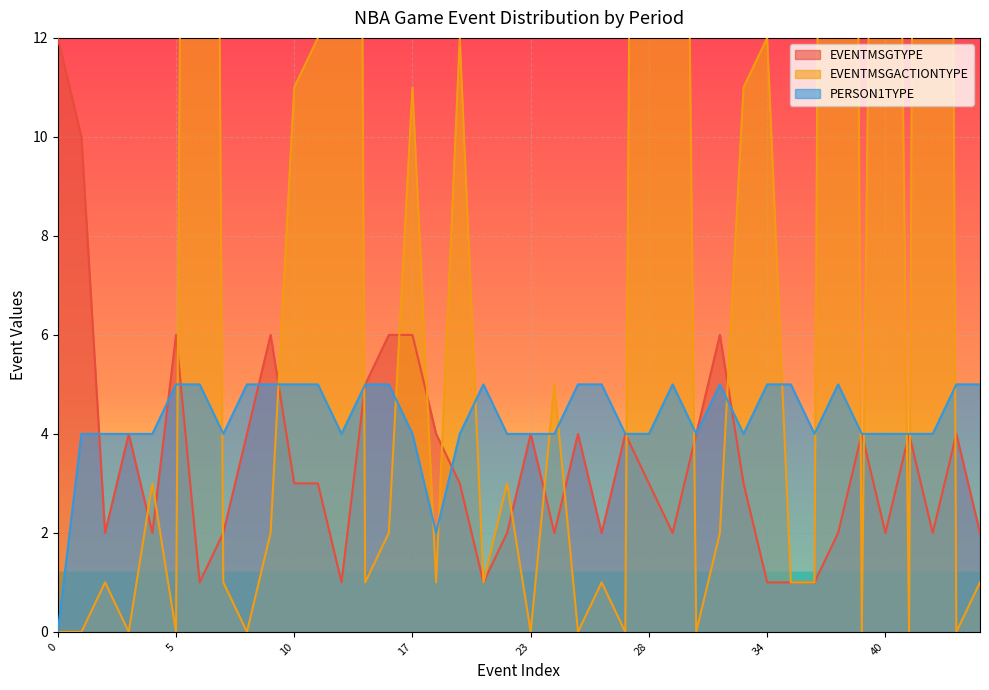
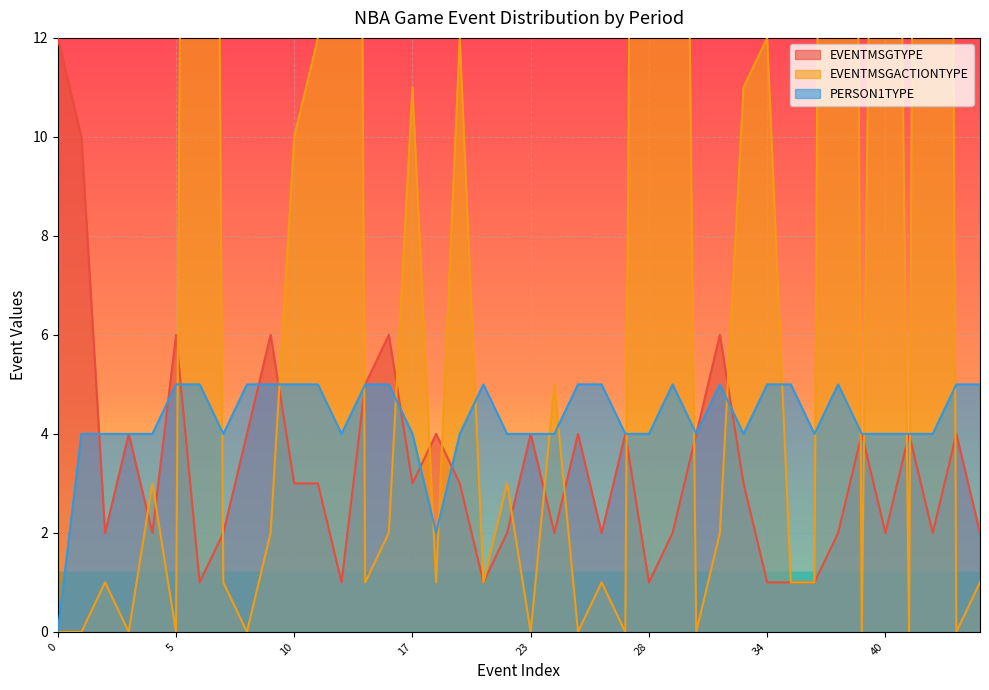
EVENTMSGACTIONTYPE, 10: 11 -> 10
EVENTMSGTYPE, 17: 6 -> 3
EVENTMSGTYPE, 28: 3 -> 1
